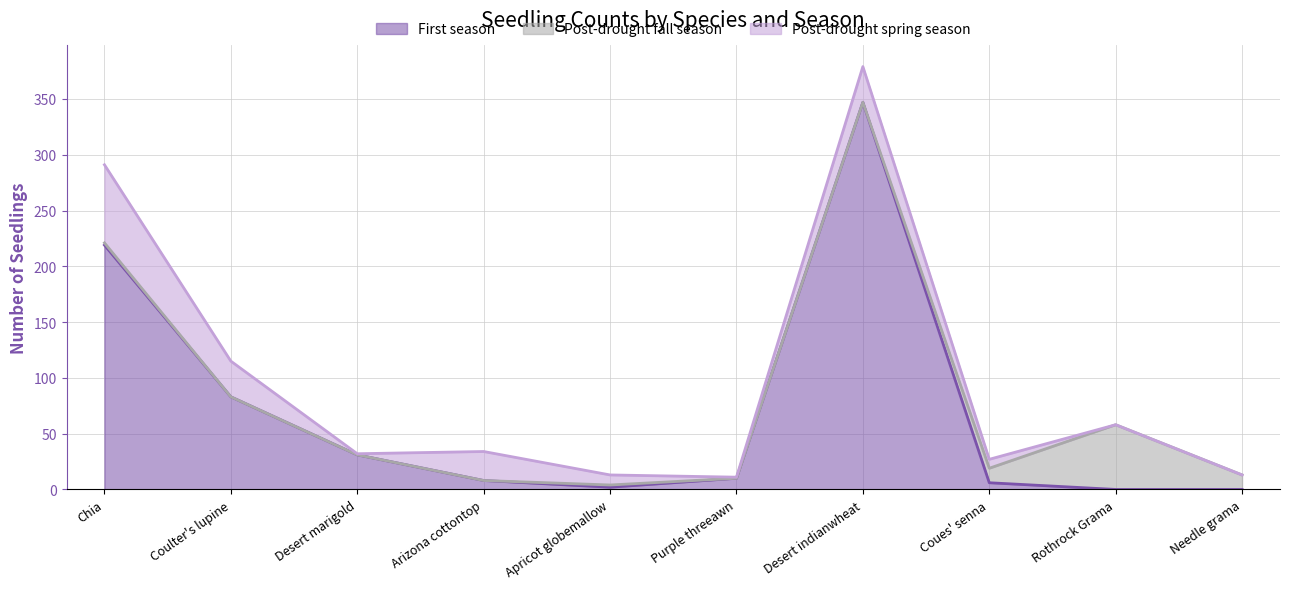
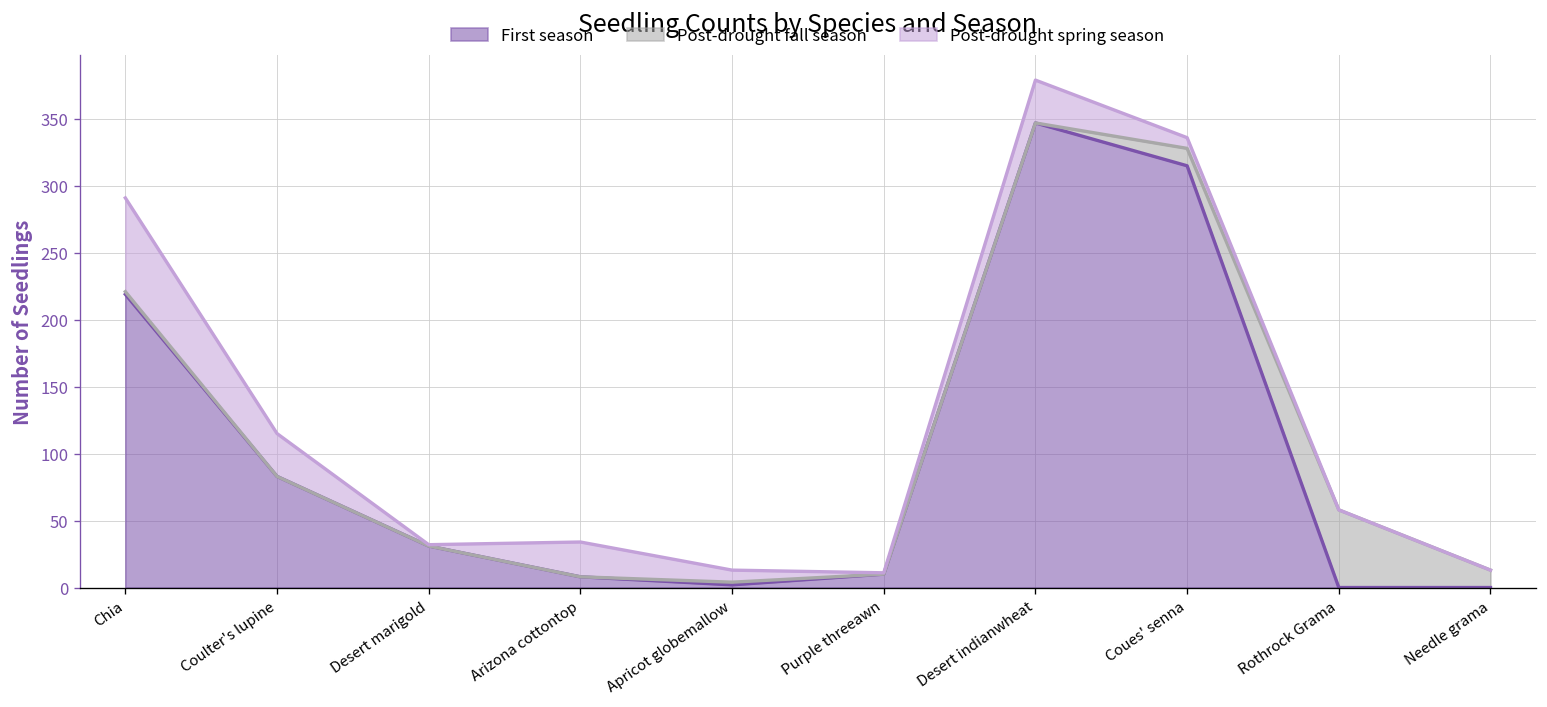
First season, Coues' senna: 6 -> 315
